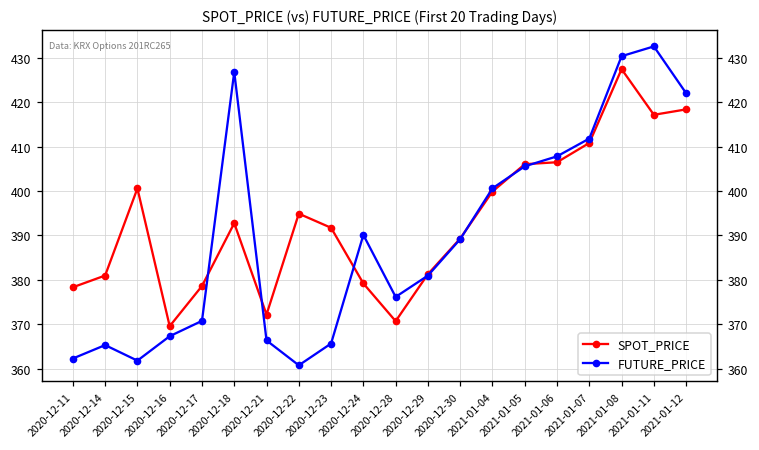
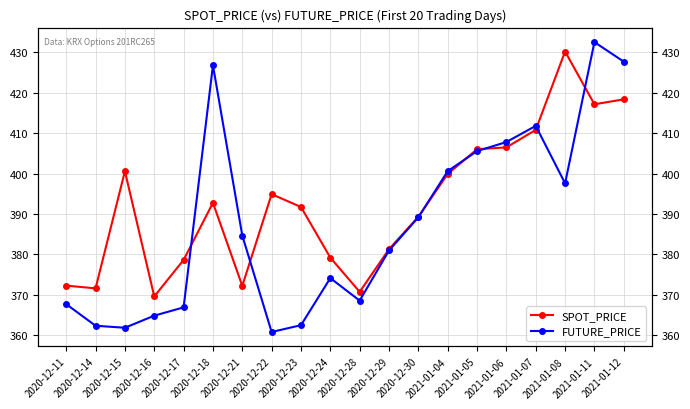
SPOT_PRICE, 2020-12-11: 378 -> 372
FUTURE_PRICE, 2020-12-11: 362 -> 368
SPOT_PRICE, 2020-12-14: 381 -> 372
FUTURE_PRICE, 2020-12-14: 365 -> 362
FUTURE_PRICE, 2020-12-16: 367 -> 365
FUTURE_PRICE, 2020-12-17: 371 -> 367
FUTURE_PRICE, 2020-12-21: 366 -> 385
FUTURE_PRICE, 2020-12-23: 366 -> 362
FUTURE_PRICE, 2020-12-24: 390 -> 374
FUTURE_PRICE, 2020-12-28: 376 -> 369
SPOT_PRICE, 2021-01-08: 427 -> 430
FUTURE_PRICE, 2021-01-08: 430 -> 398
FUTURE_PRICE, 2021-01-12: 422 -> 428
